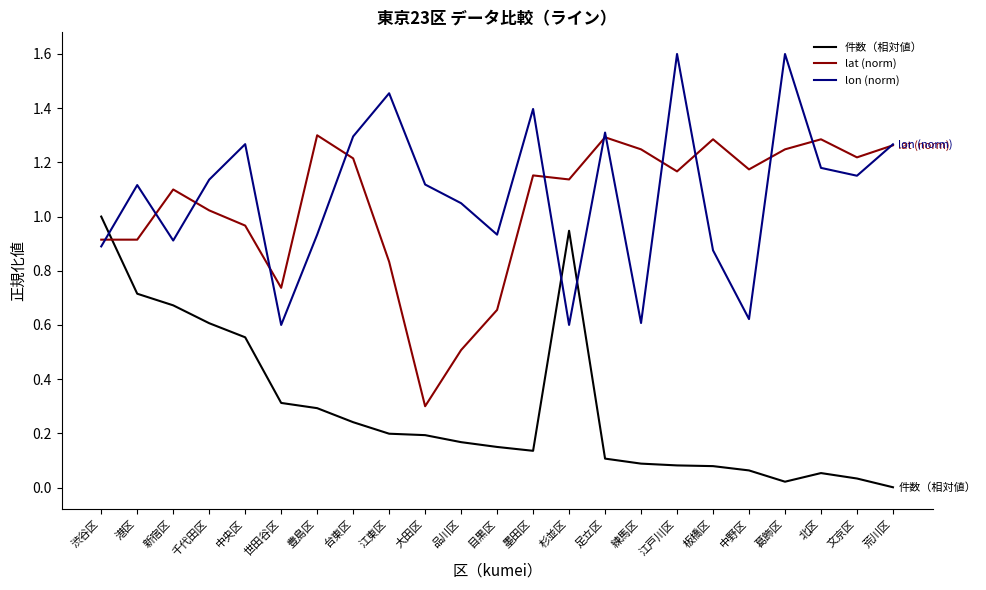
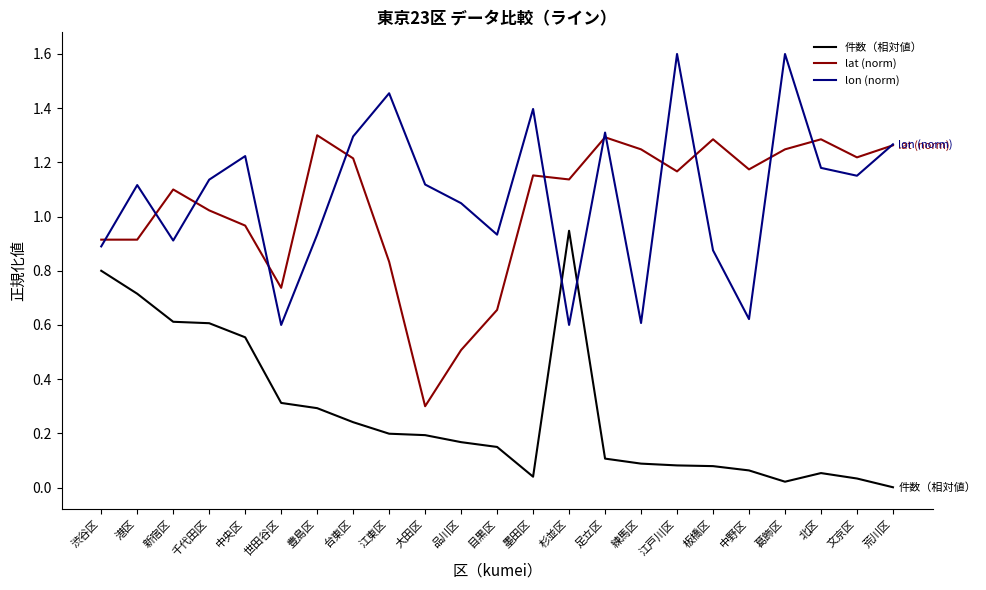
件数（相対値）, 渋谷区: 1.0 -> 0.8
件数（相対値）, 新宿区: 0.67 -> 0.61
lon (norm), 中央区: 1.27 -> 1.22
件数（相対値）, 墨田区: 0.14 -> 0.04
